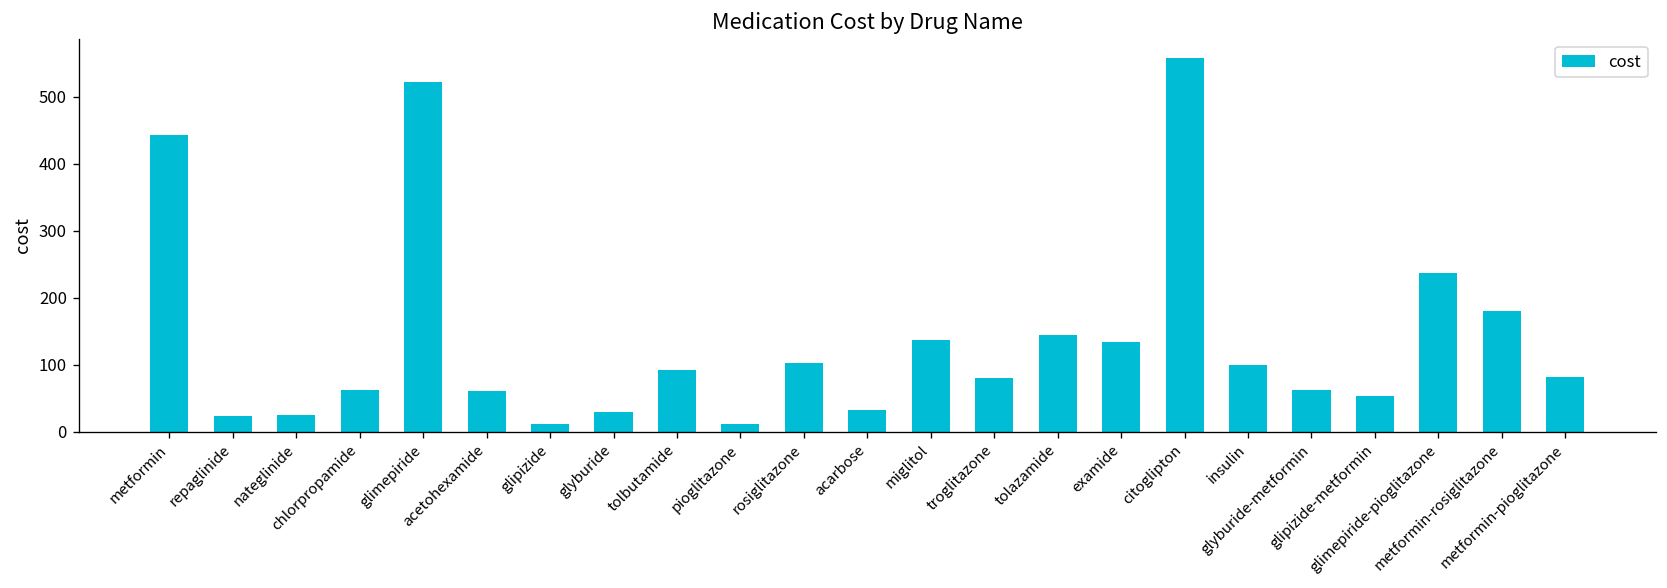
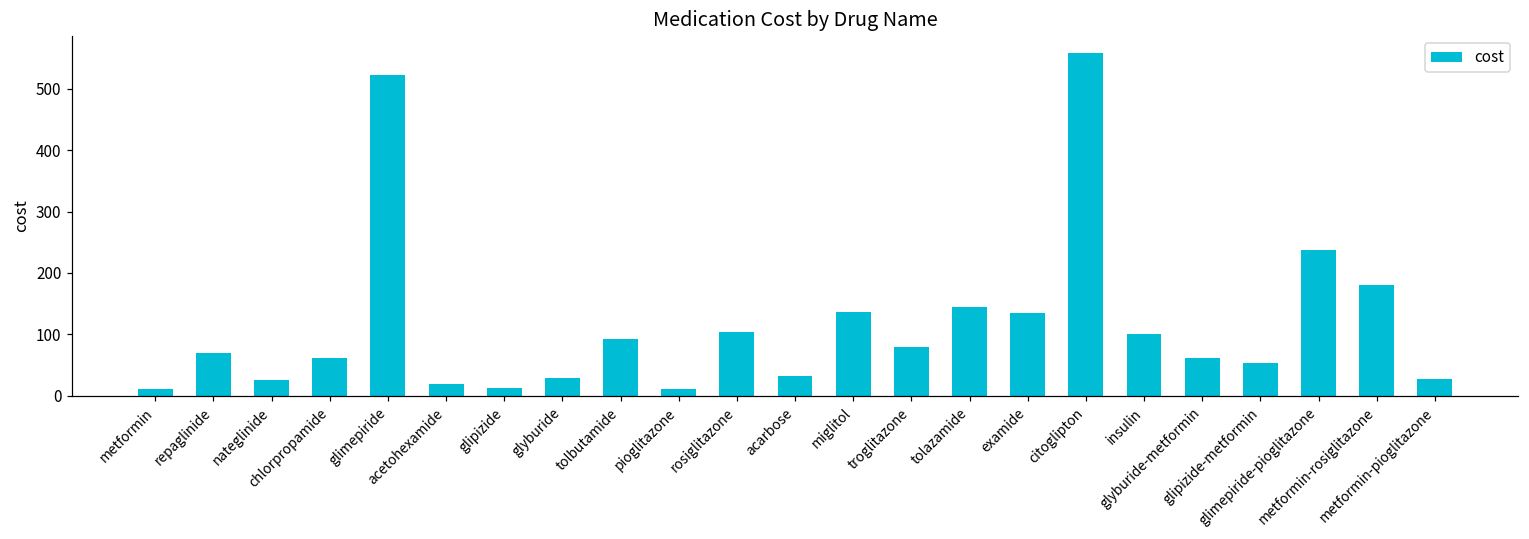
metformin: 440 -> 10
repaglinide: 20 -> 70
acetohexamide: 60 -> 20
metformin-pioglitazone: 80 -> 30
